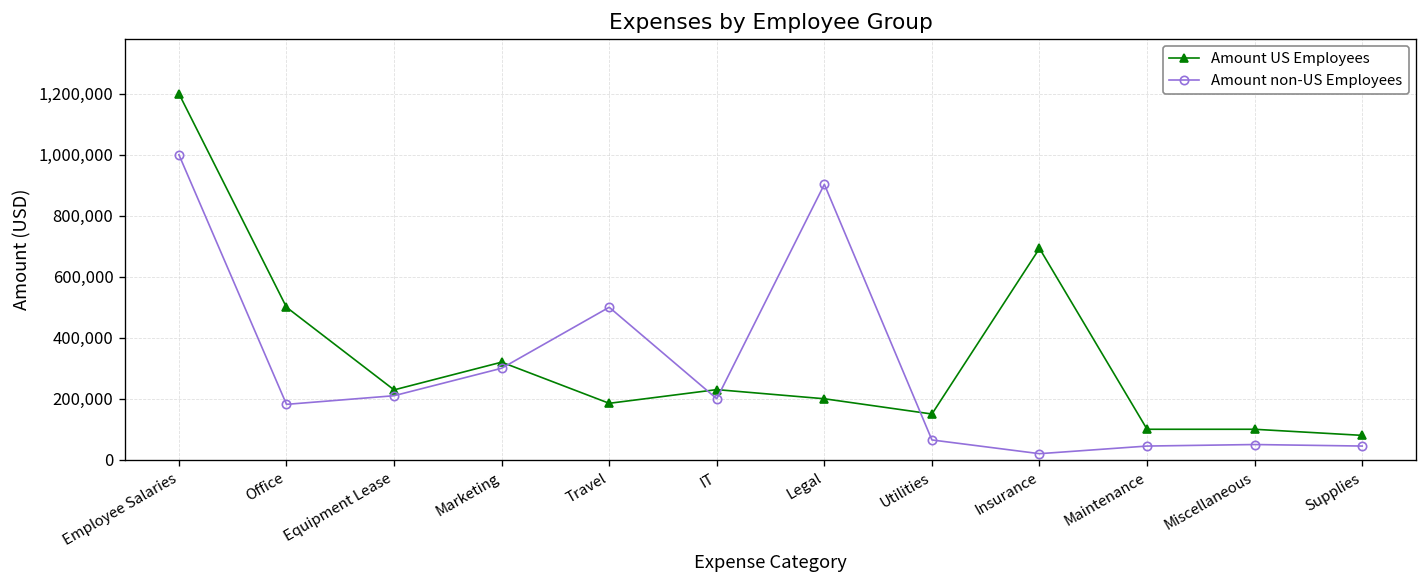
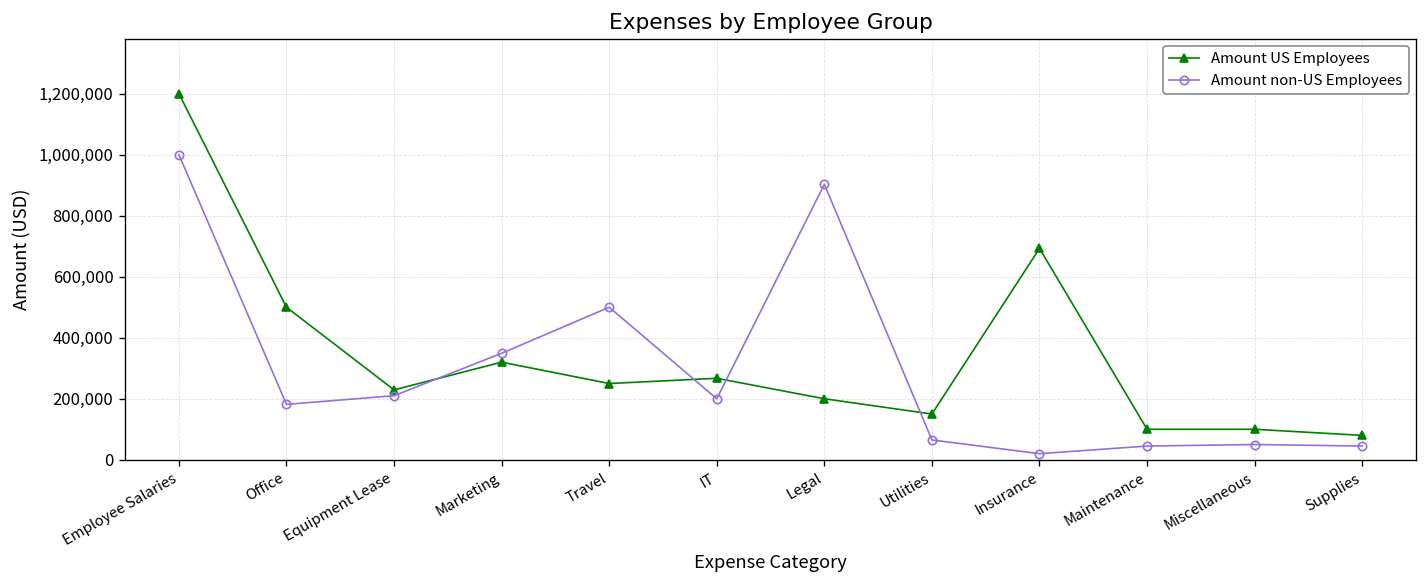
Amount non-US Employees, Marketing: 300,000 -> 350,000
Amount US Employees, Travel: 190,000 -> 250,000
Amount US Employees, IT: 230,000 -> 270,000
